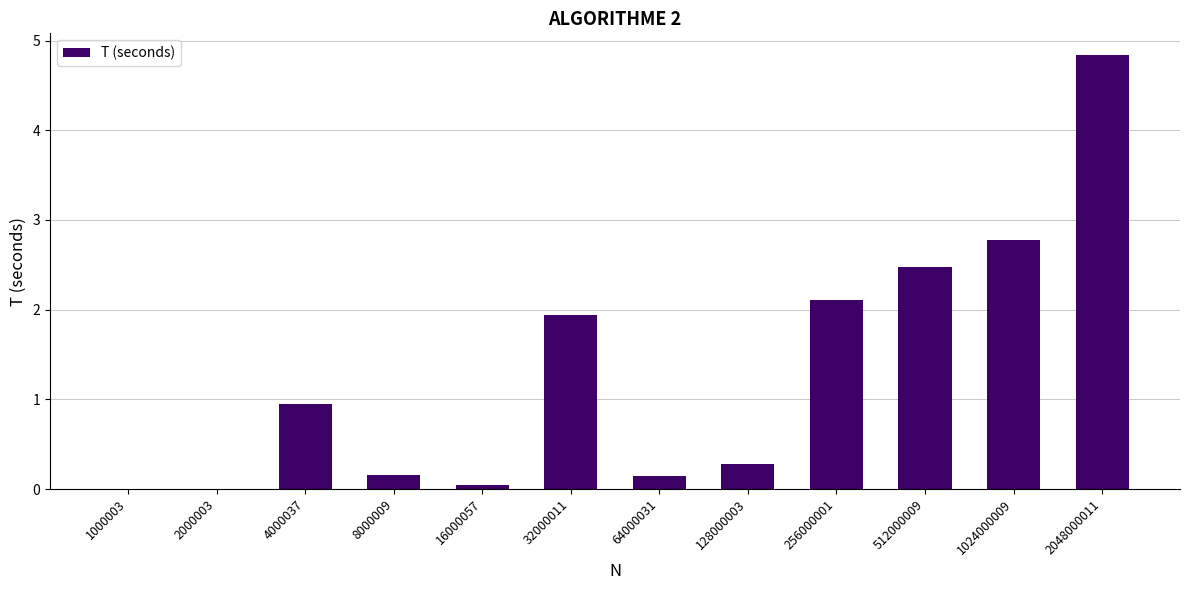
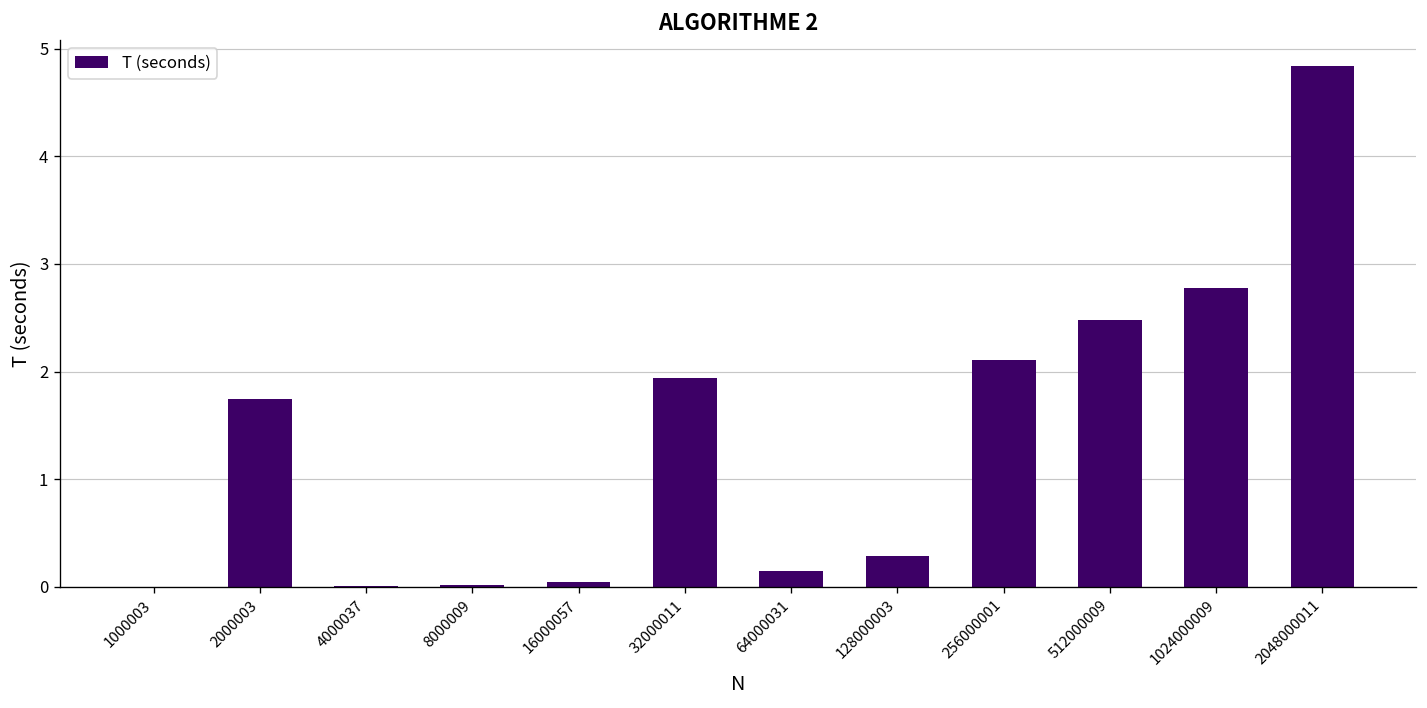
2000003: 0.0 -> 1.7
4000037: 1.0 -> 0.0
8000009: 0.2 -> 0.0
